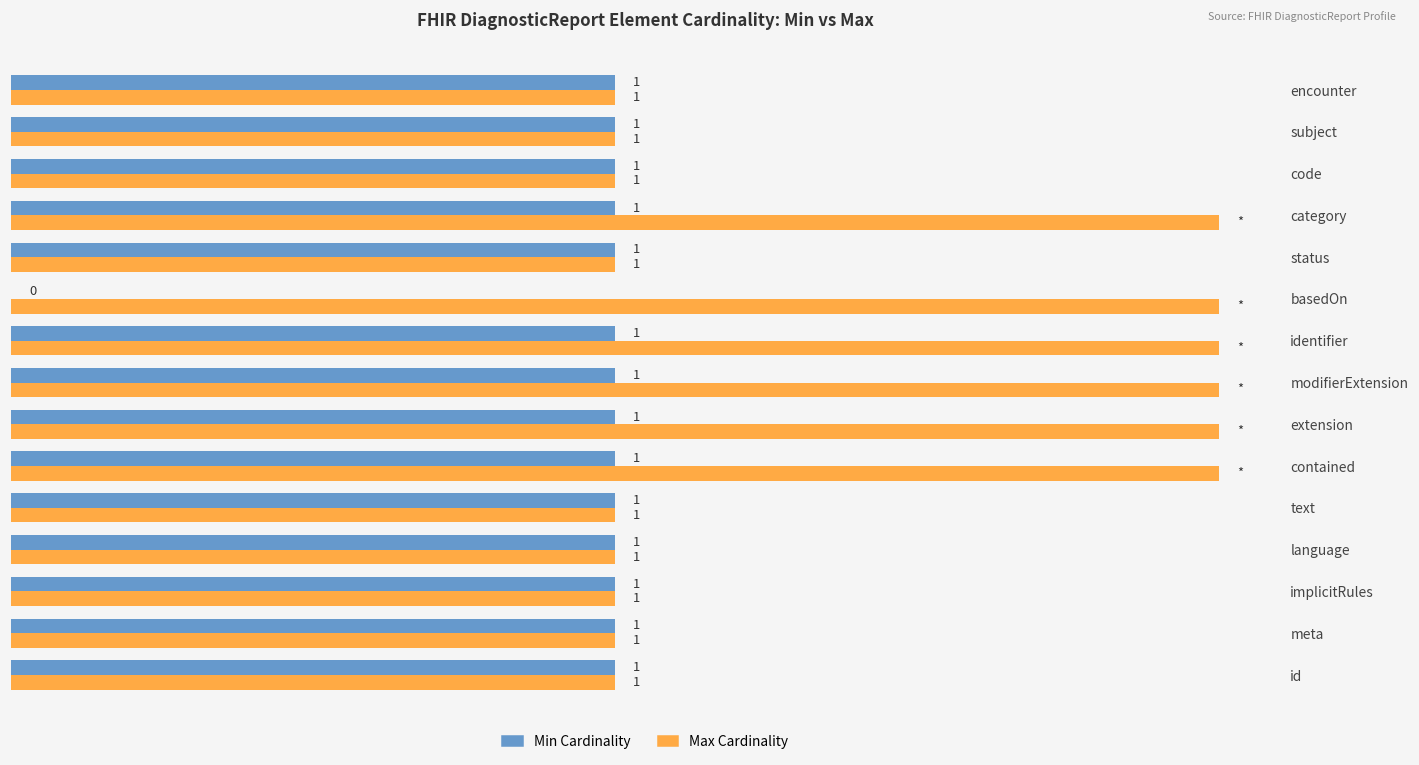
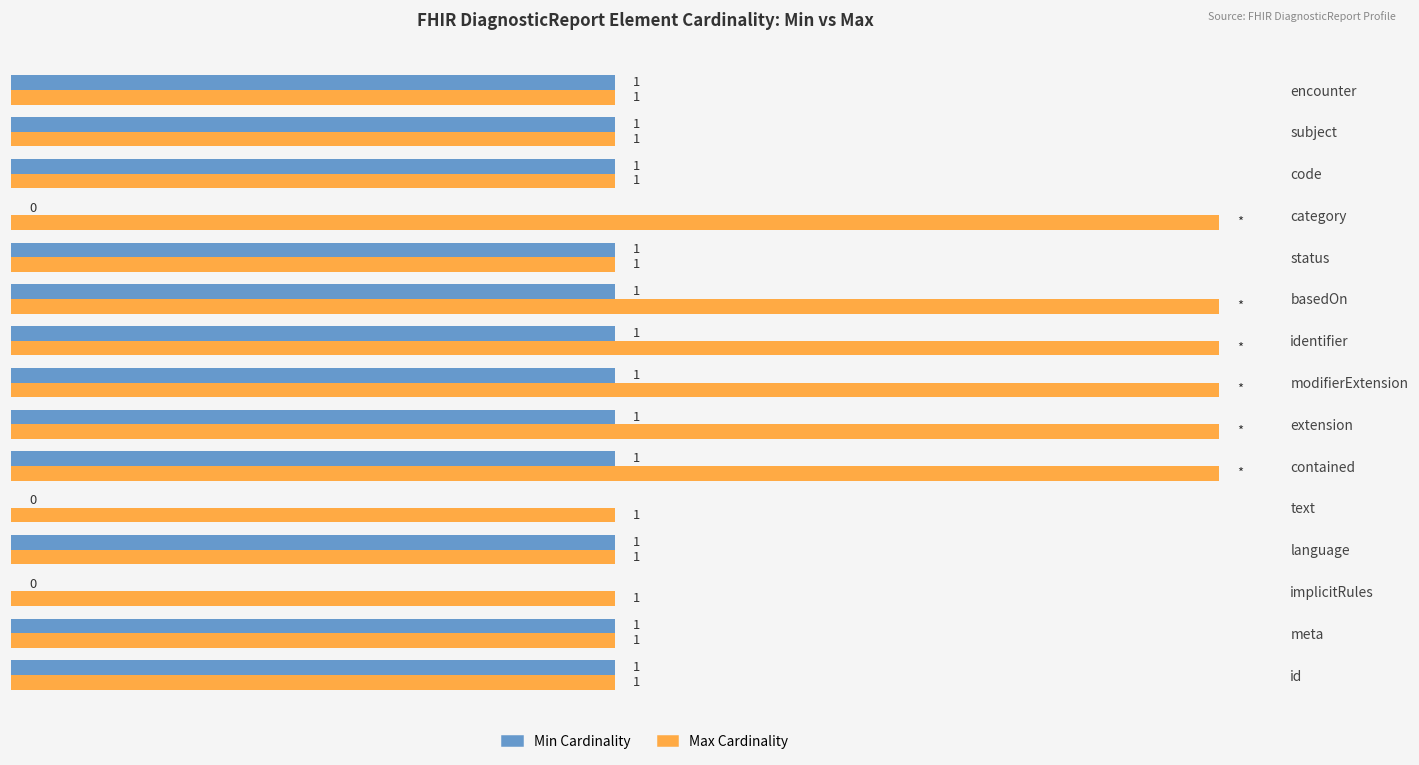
Min Cardinality, category: 1 -> 0
Min Cardinality, basedOn: 0 -> 1
Min Cardinality, text: 1 -> 0
Min Cardinality, implicitRules: 1 -> 0
